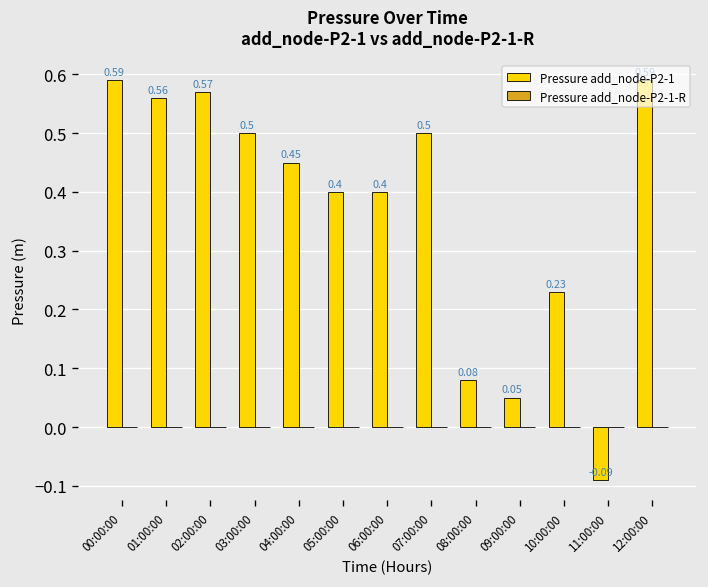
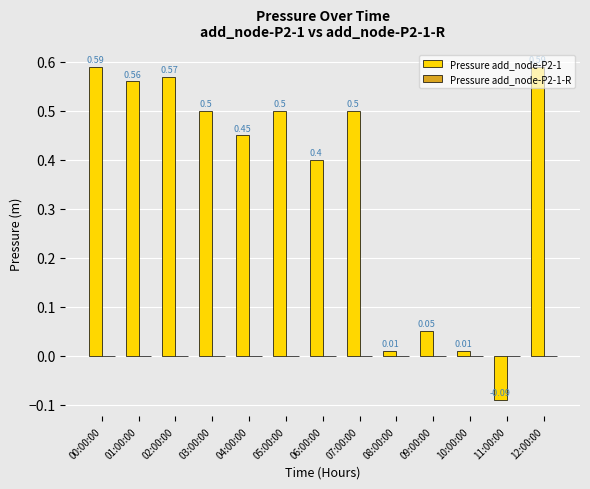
Pressure add_node-P2-1, 05:00:00: 0.4 -> 0.5
Pressure add_node-P2-1, 08:00:00: 0.08 -> 0.01
Pressure add_node-P2-1, 10:00:00: 0.23 -> 0.01
